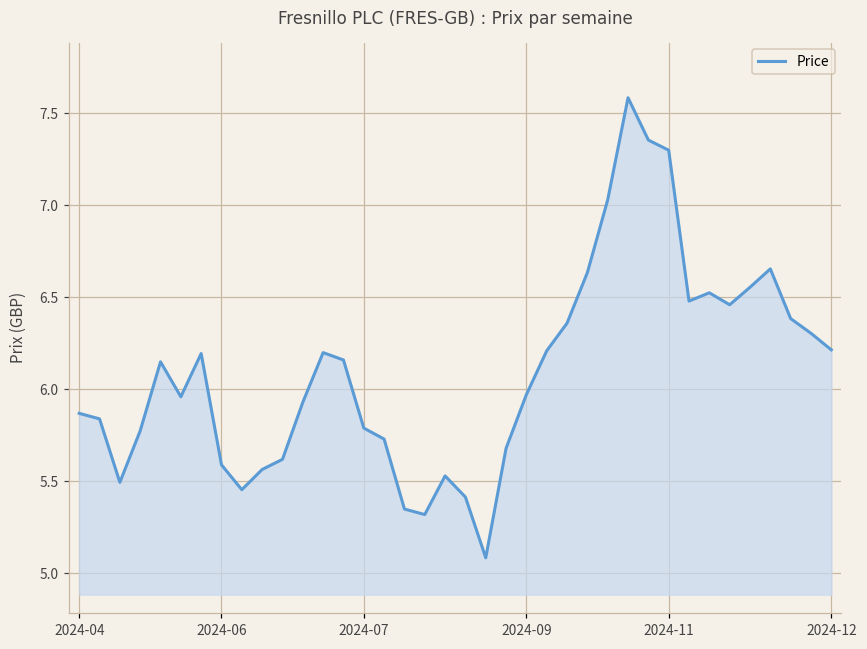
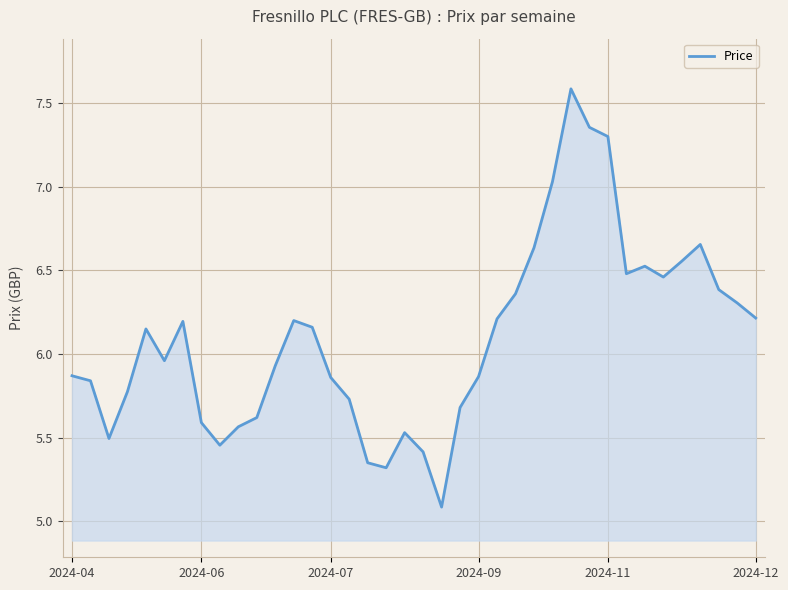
2024-07: 5.79 -> 5.86
2024-09: 5.97 -> 5.87
